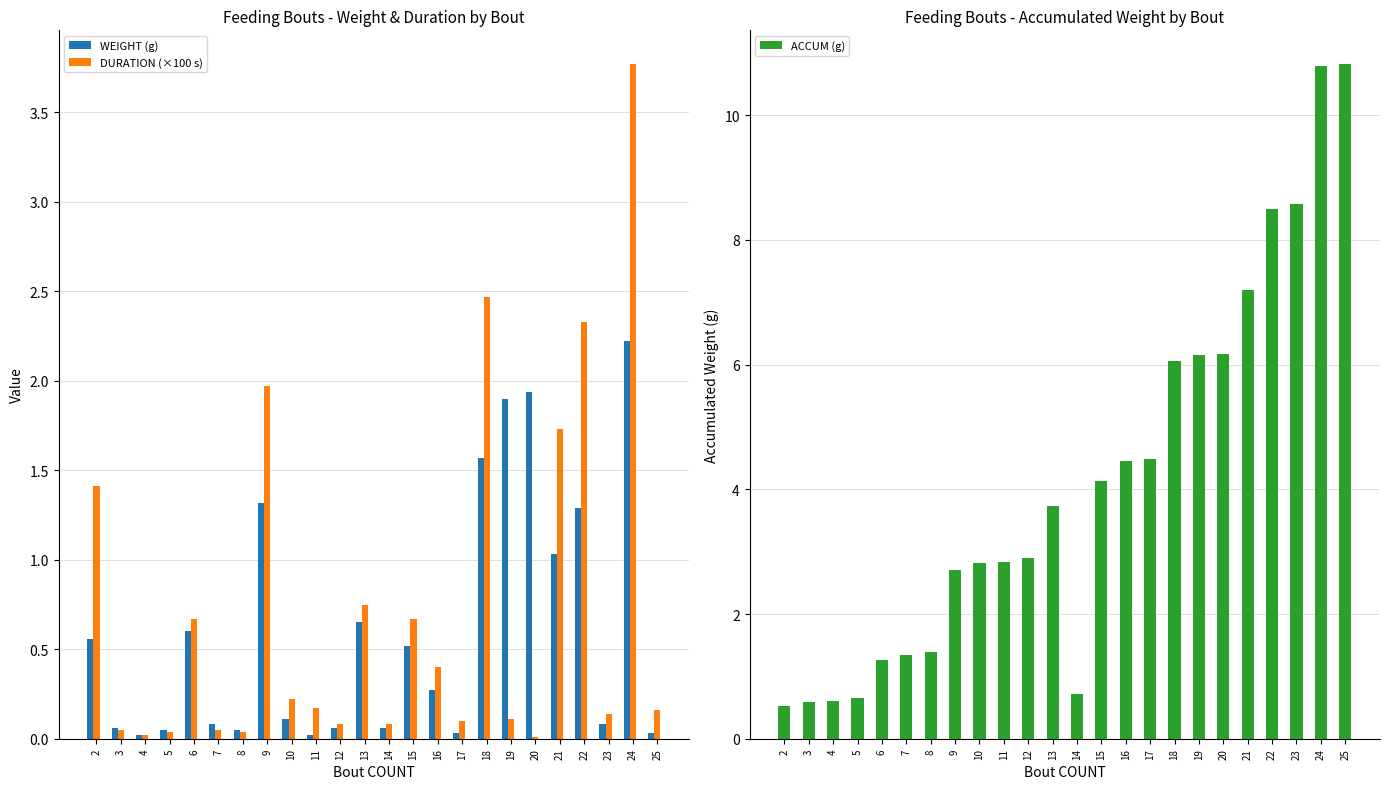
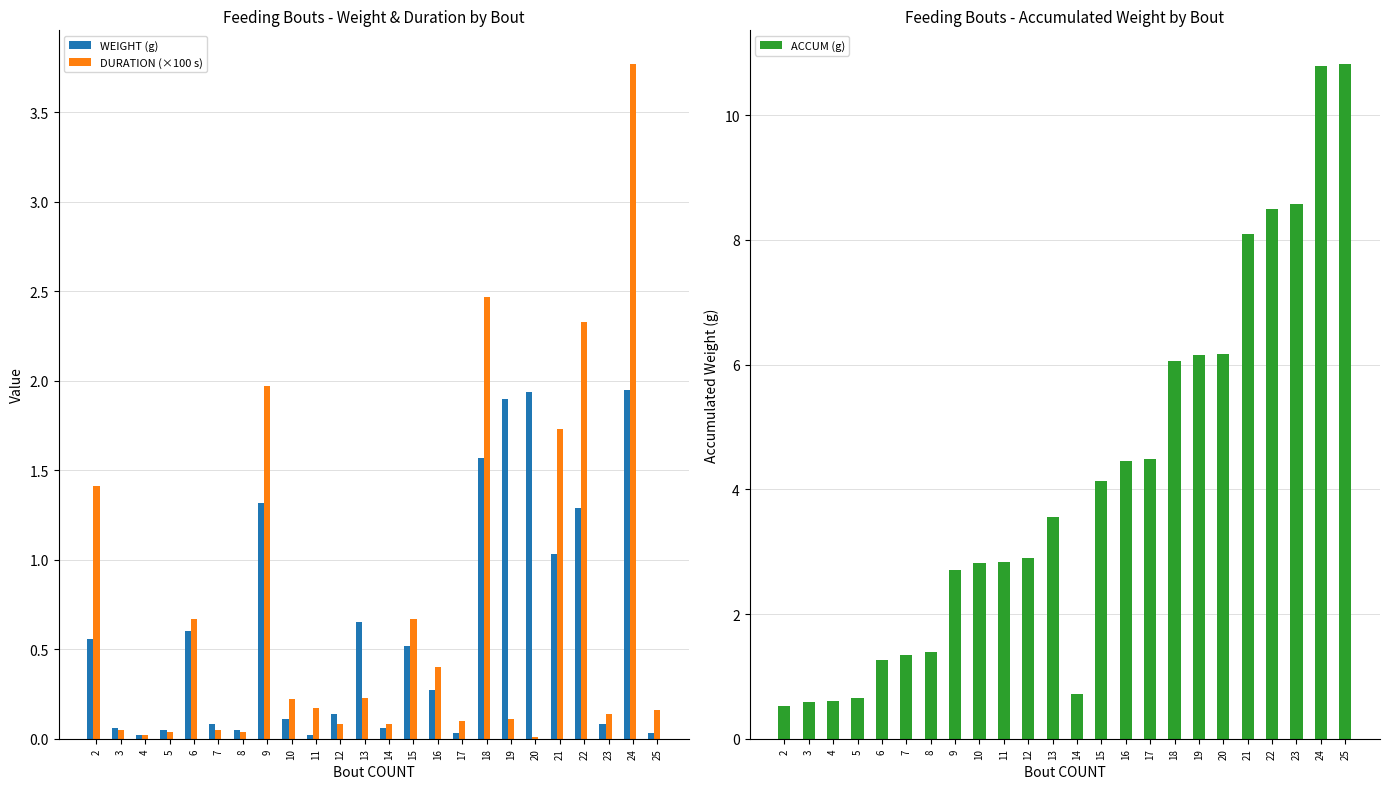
Feeding Bouts - Weight & Duration by Bout, WEIGHT (g), 12: 0.06 -> 0.14
Feeding Bouts - Weight & Duration by Bout, DURATION (×100 s), 13: 0.75 -> 0.23
Feeding Bouts - Weight & Duration by Bout, WEIGHT (g), 24: 2.22 -> 1.95
Feeding Bouts - Accumulated Weight by Bout, 13: 3.7 -> 3.6
Feeding Bouts - Accumulated Weight by Bout, 21: 7.2 -> 8.1
